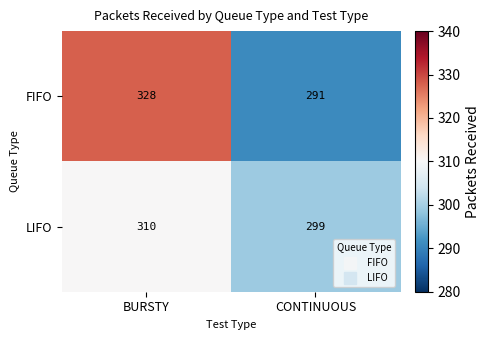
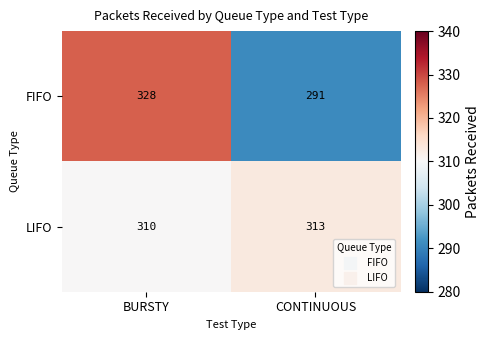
LIFO, CONTINUOUS: 299 -> 313
